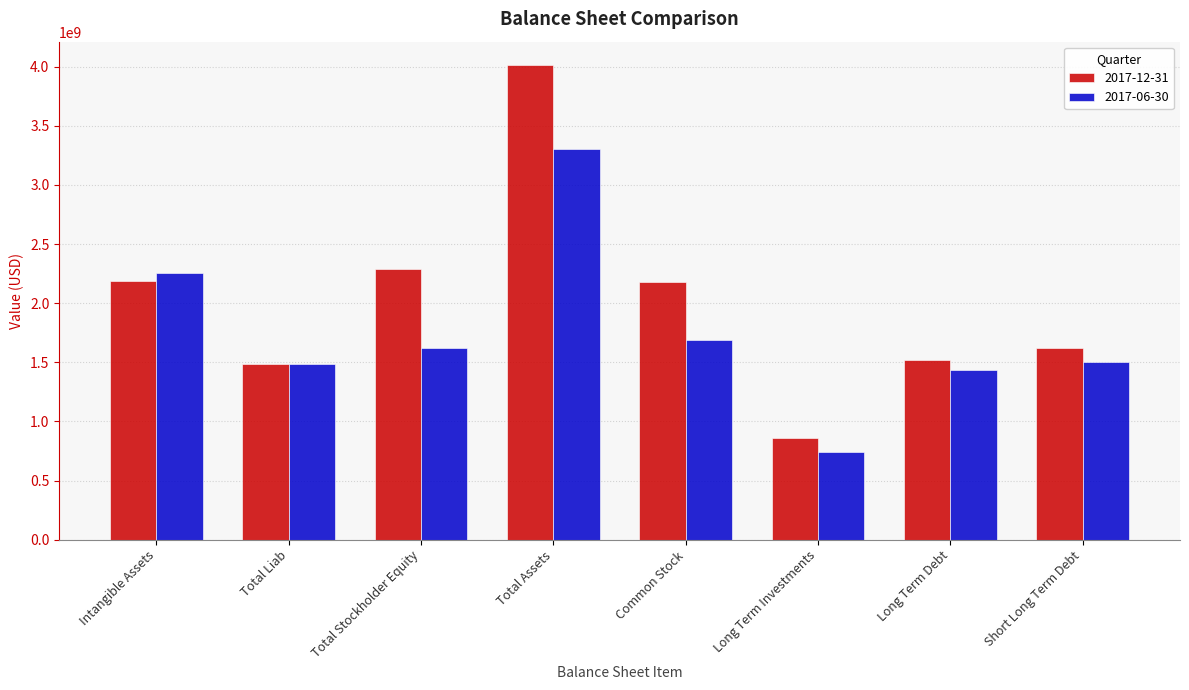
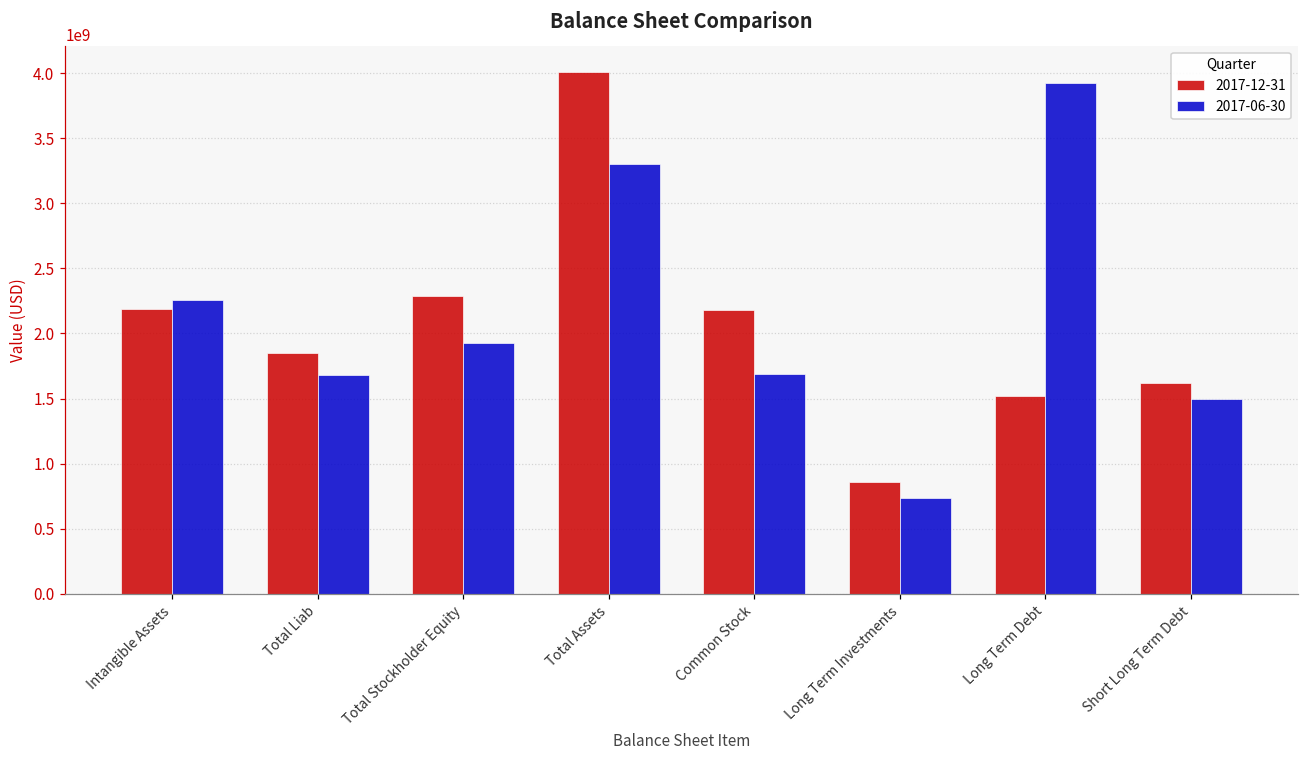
2017-12-31, Total Liab: 1480000000 -> 1850000000
2017-06-30, Total Liab: 1490000000 -> 1680000000
2017-06-30, Total Stockholder Equity: 1620000000 -> 1930000000
2017-06-30, Long Term Debt: 1430000000 -> 3930000000
